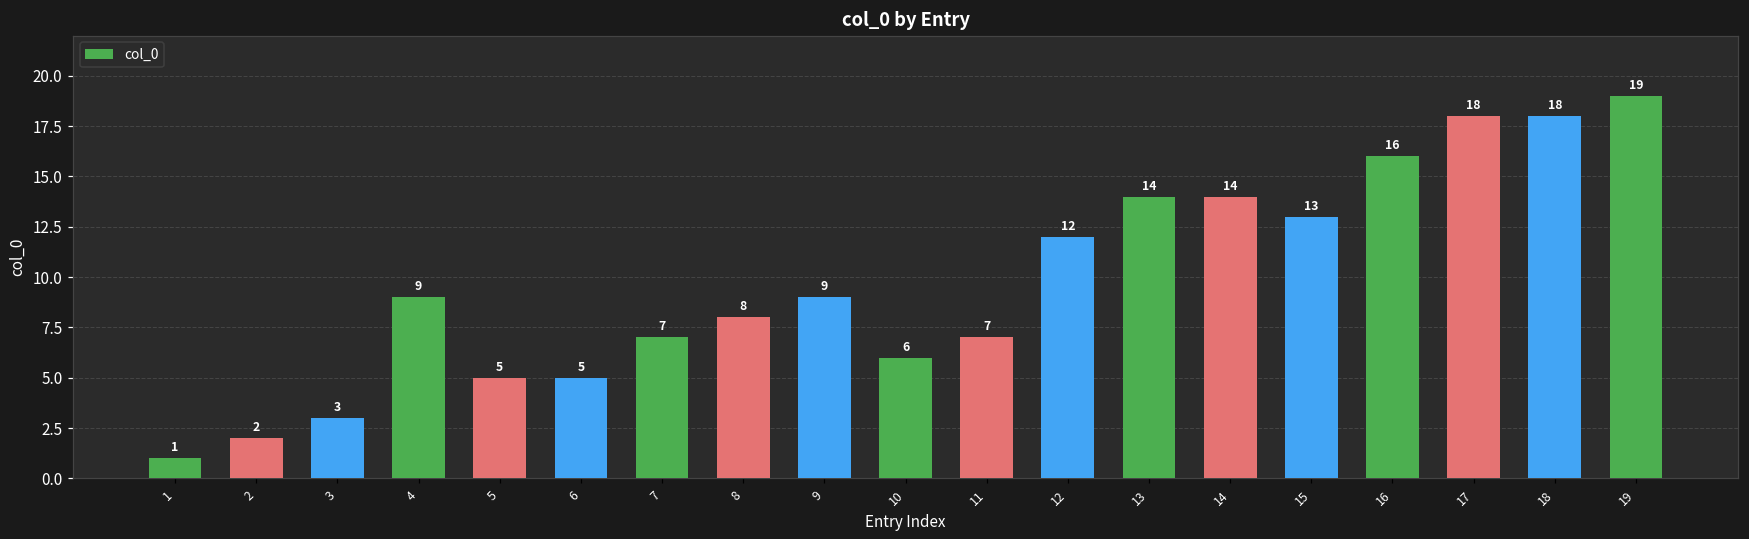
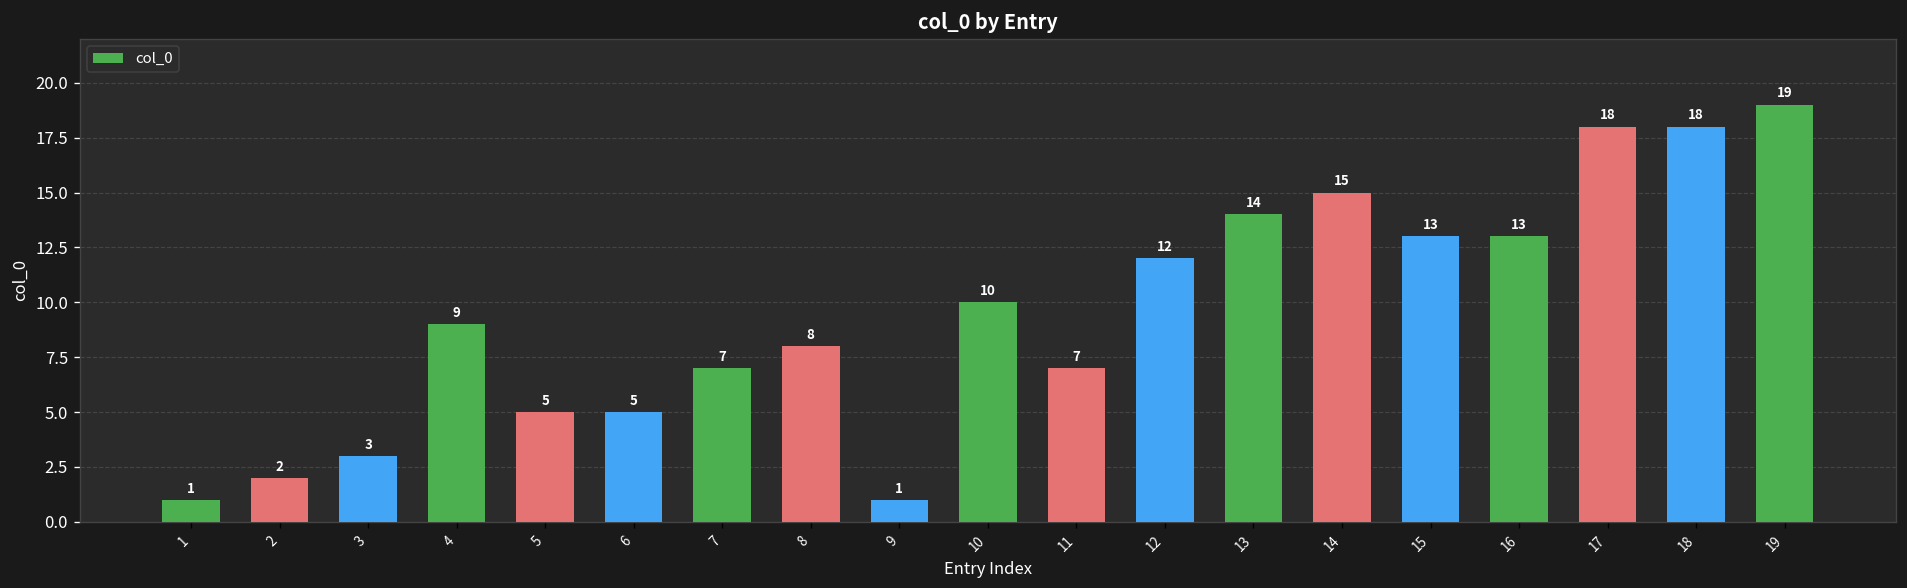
9: 9 -> 1
10: 6 -> 10
14: 14 -> 15
16: 16 -> 13
